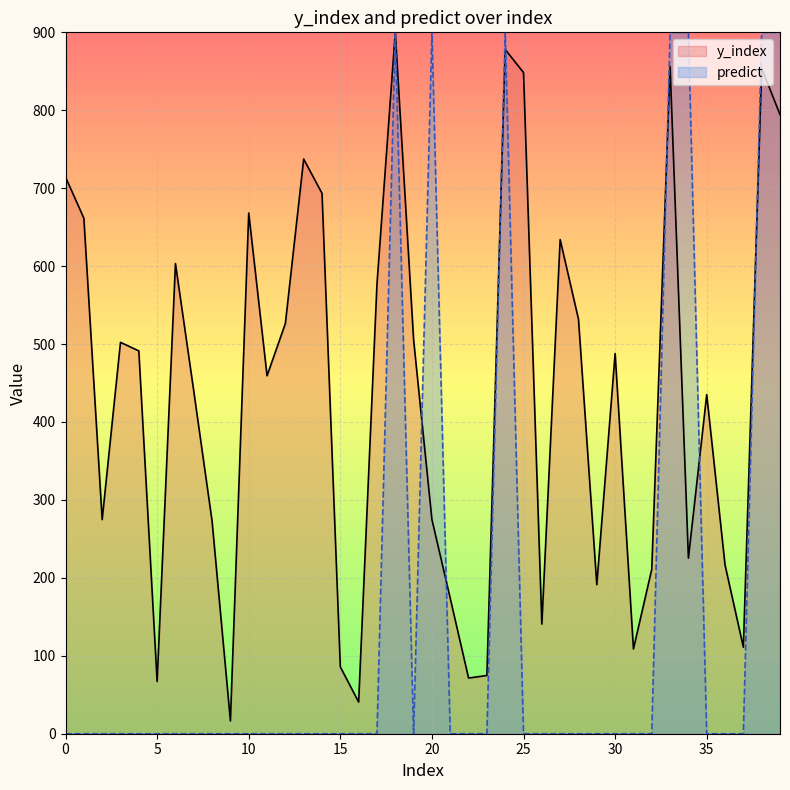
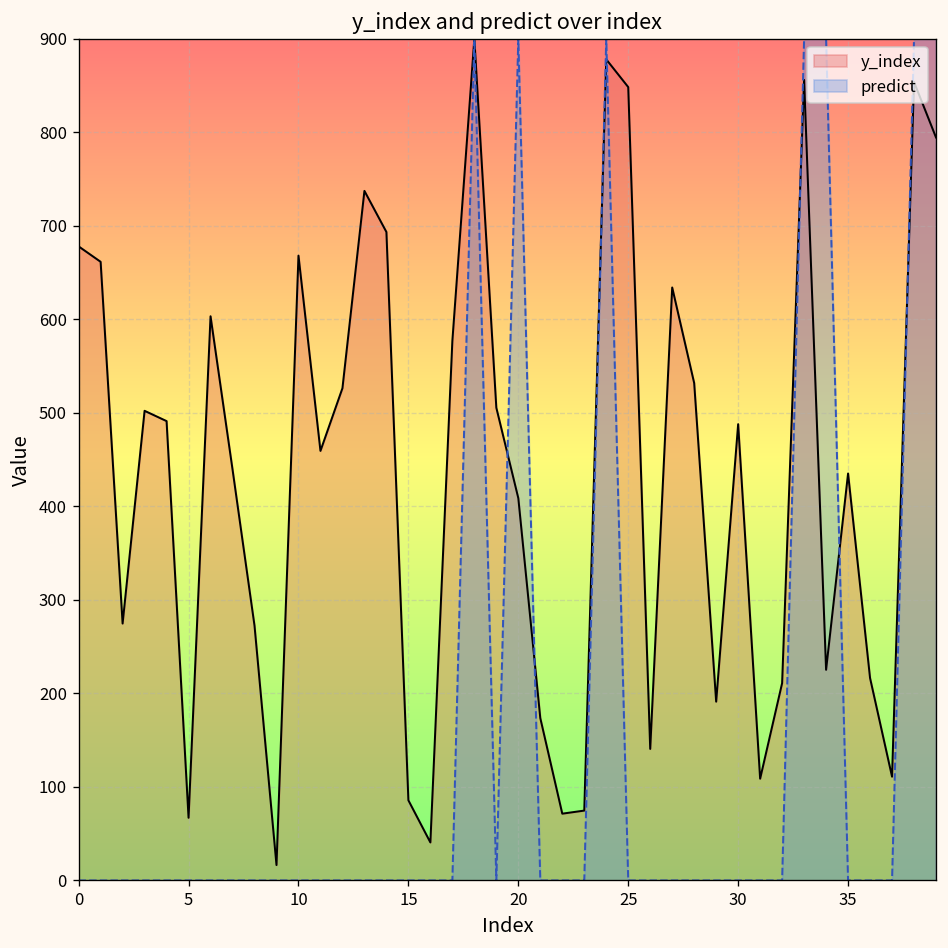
y_index, 0: 710 -> 680
y_index, 20: 270 -> 410
